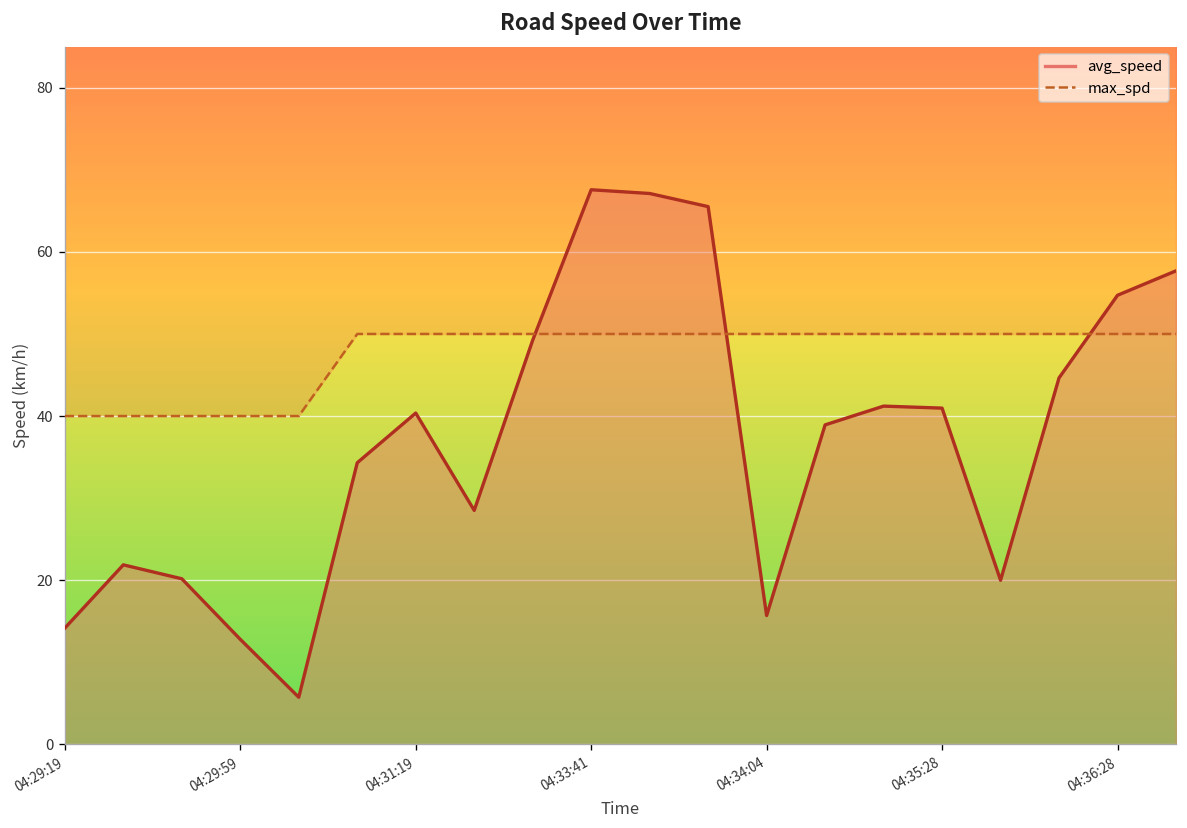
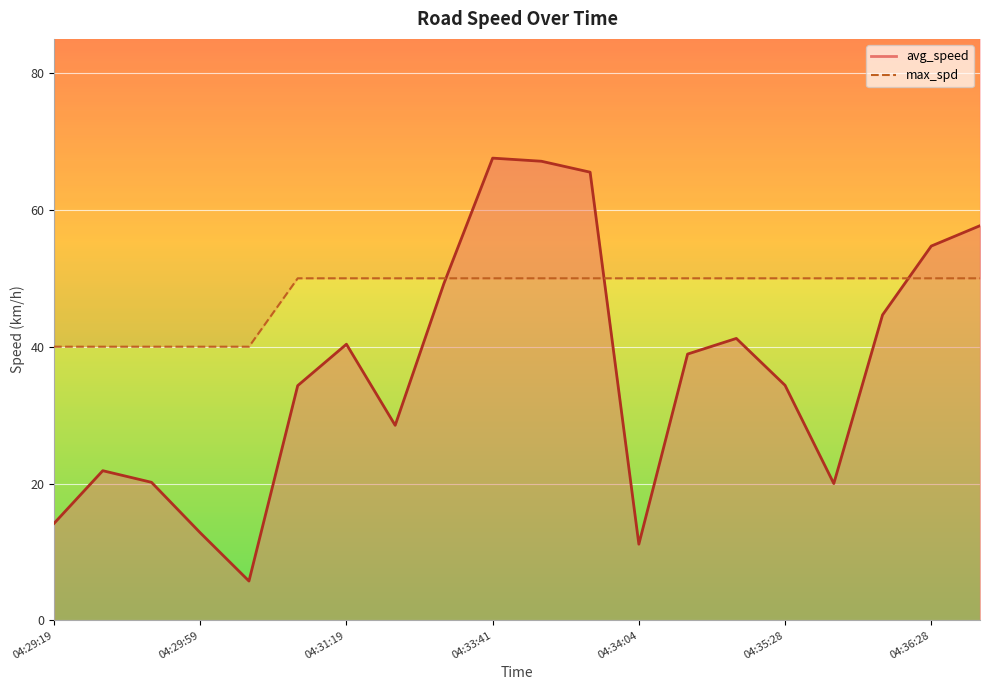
avg_speed, 04:34:04: 16 -> 11
avg_speed, 04:35:28: 41 -> 34
